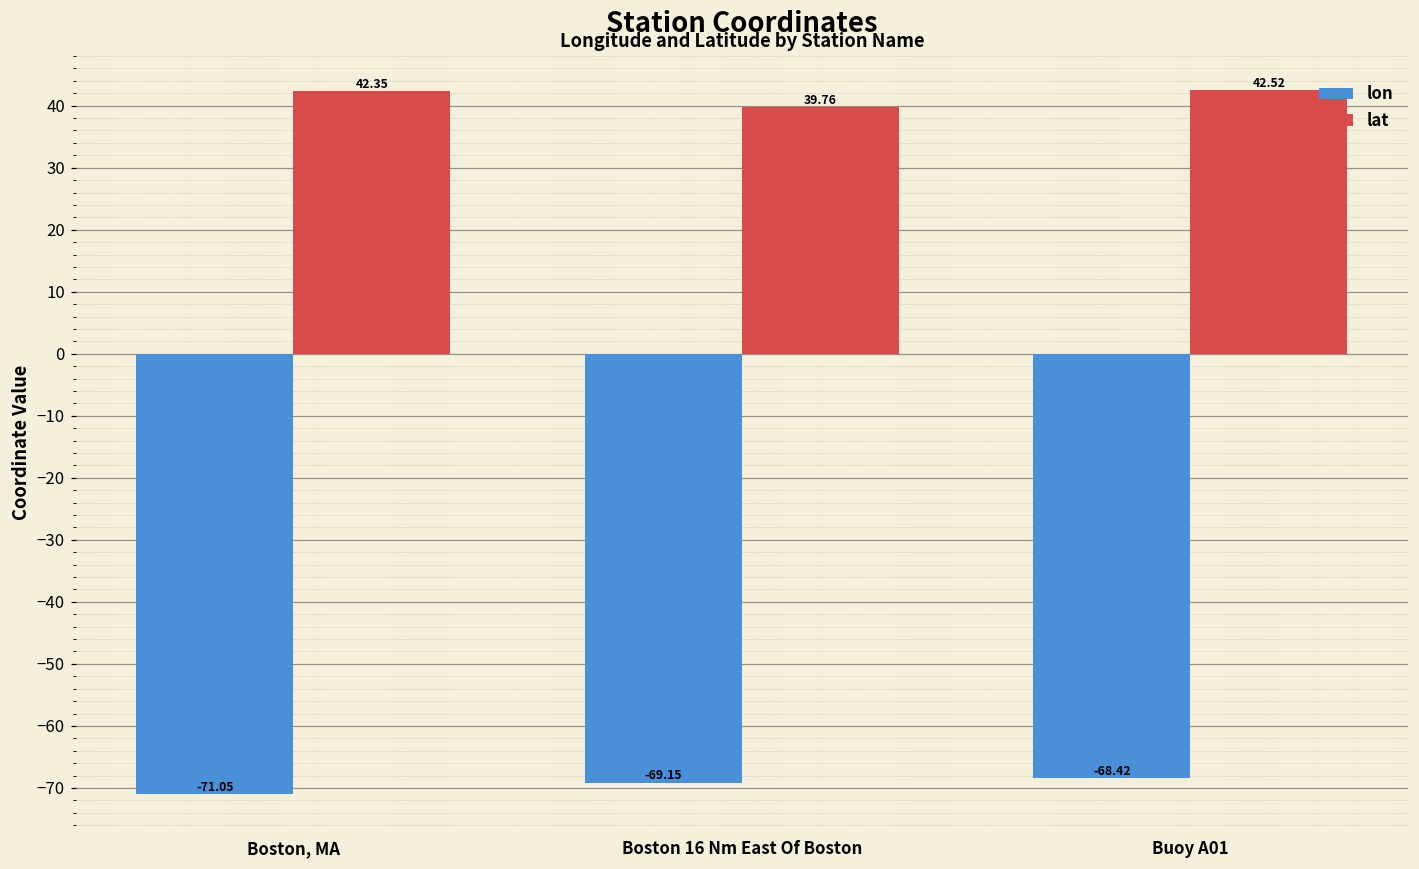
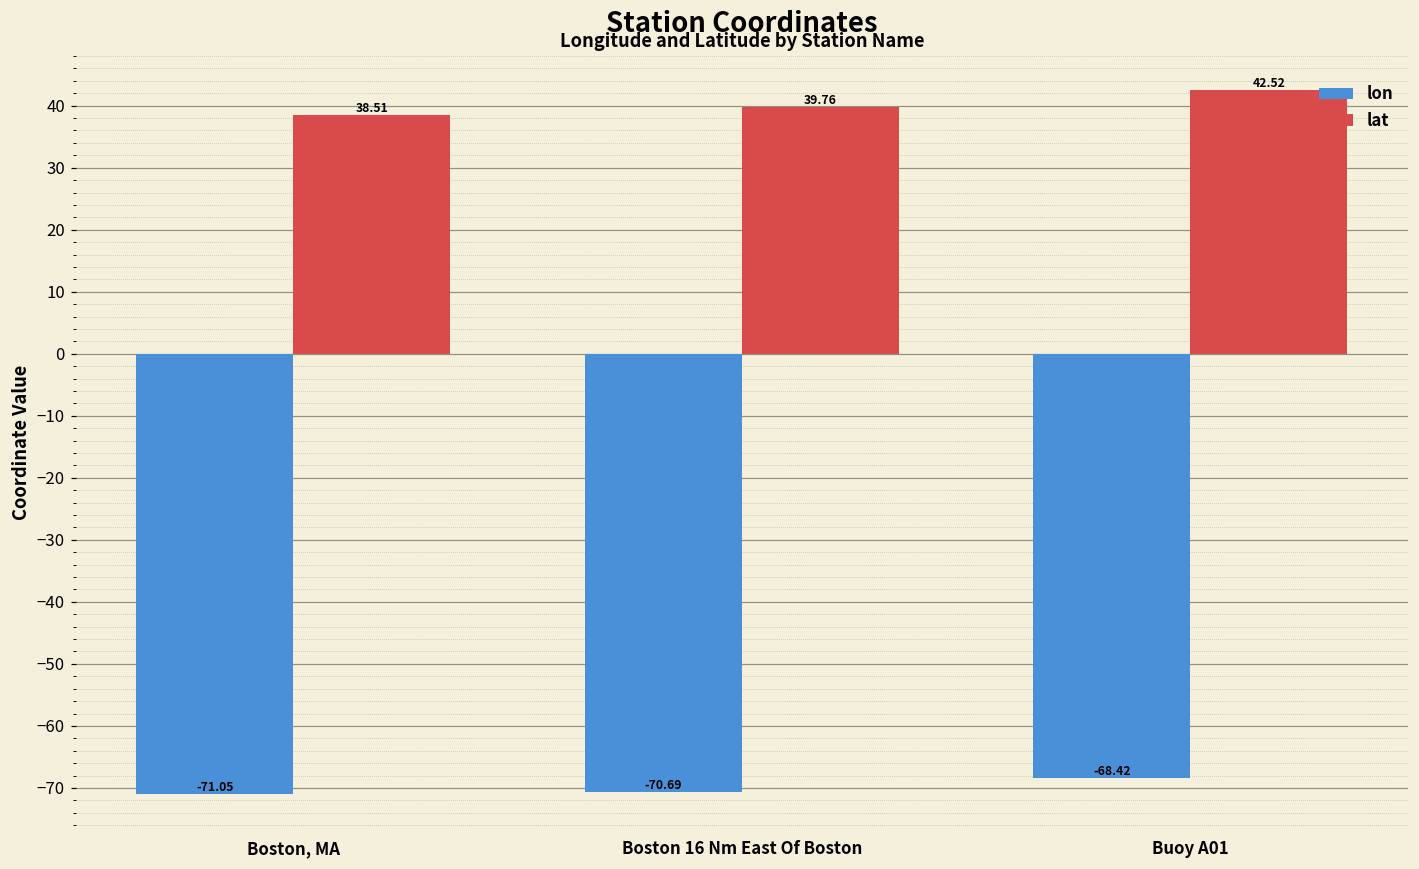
lat, Boston, MA: 42.35 -> 38.51
lon, Boston 16 Nm East Of Boston: -69.15 -> -70.69
